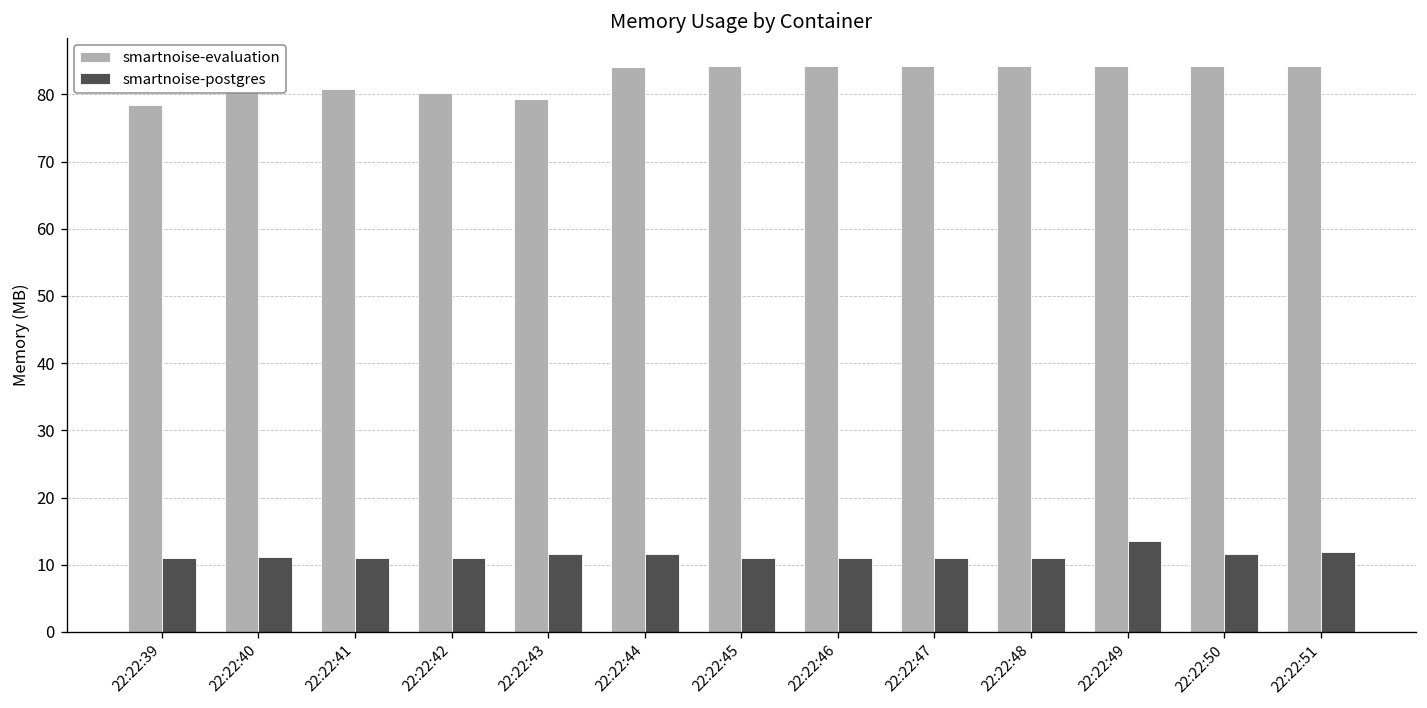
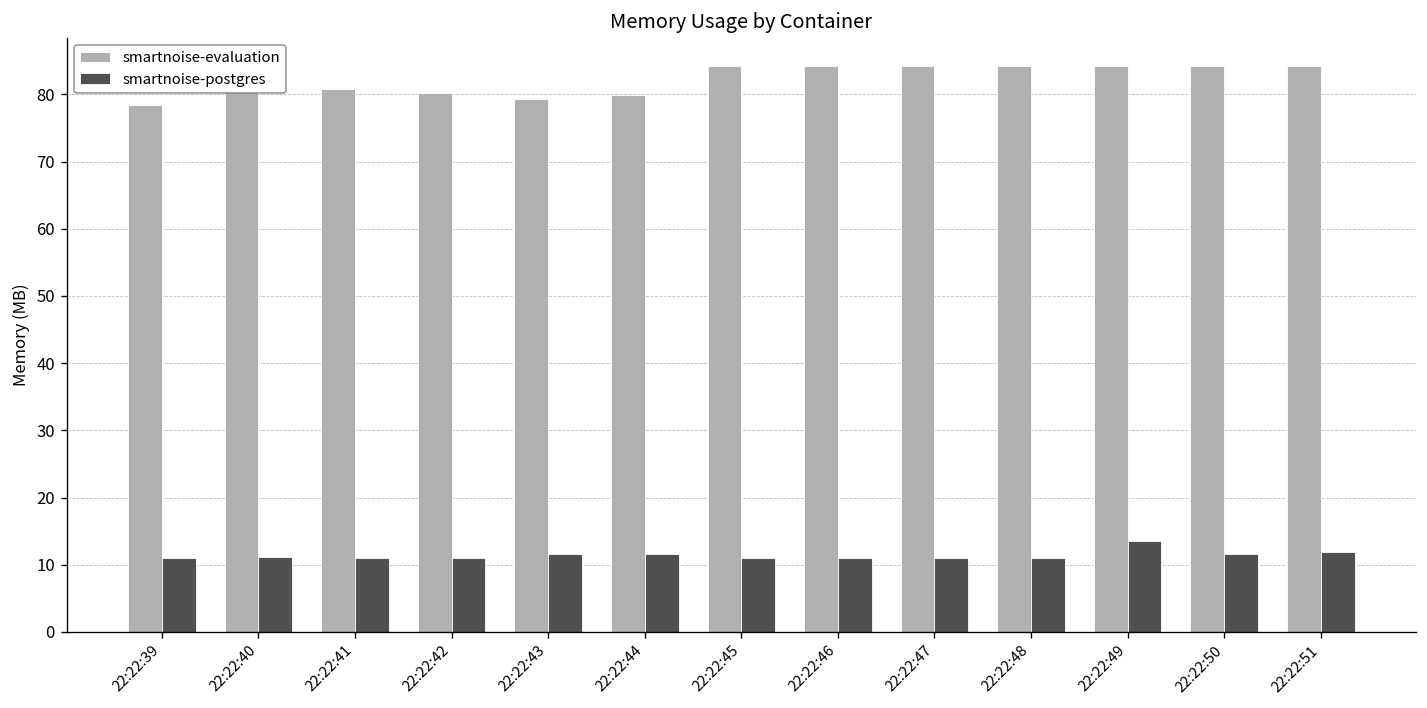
smartnoise-evaluation, 22:22:44: 84 -> 80
